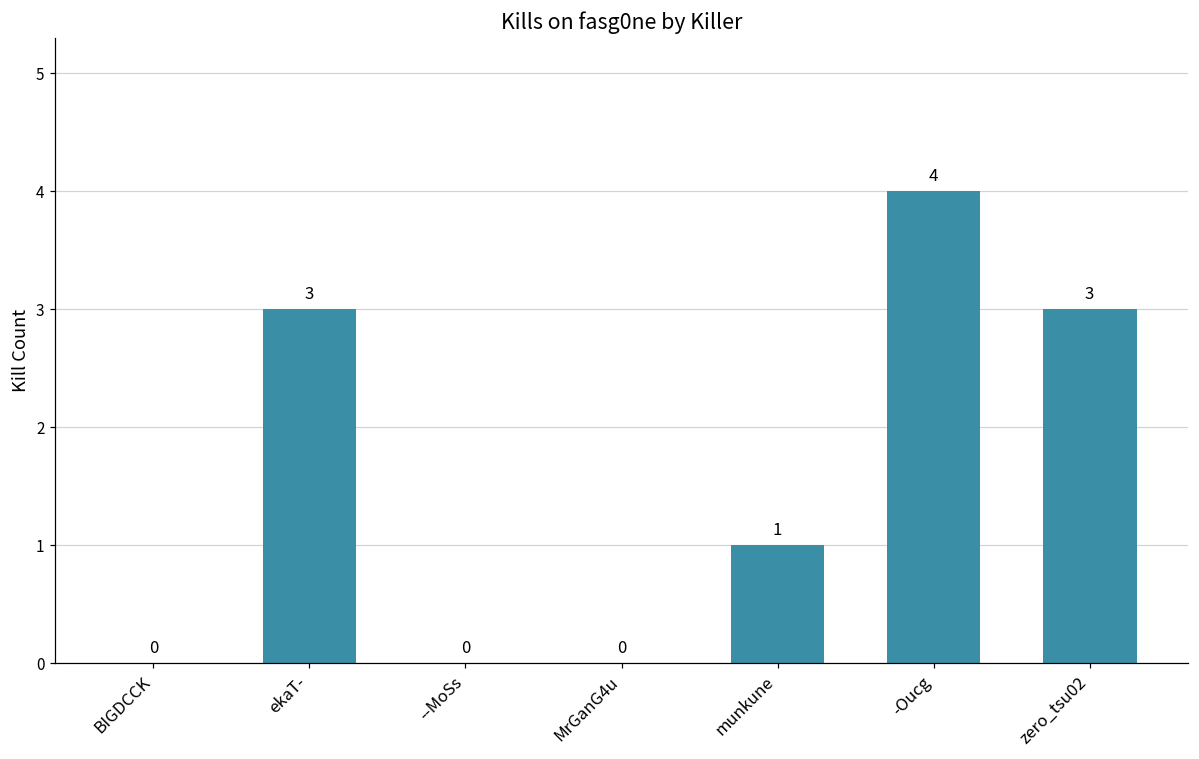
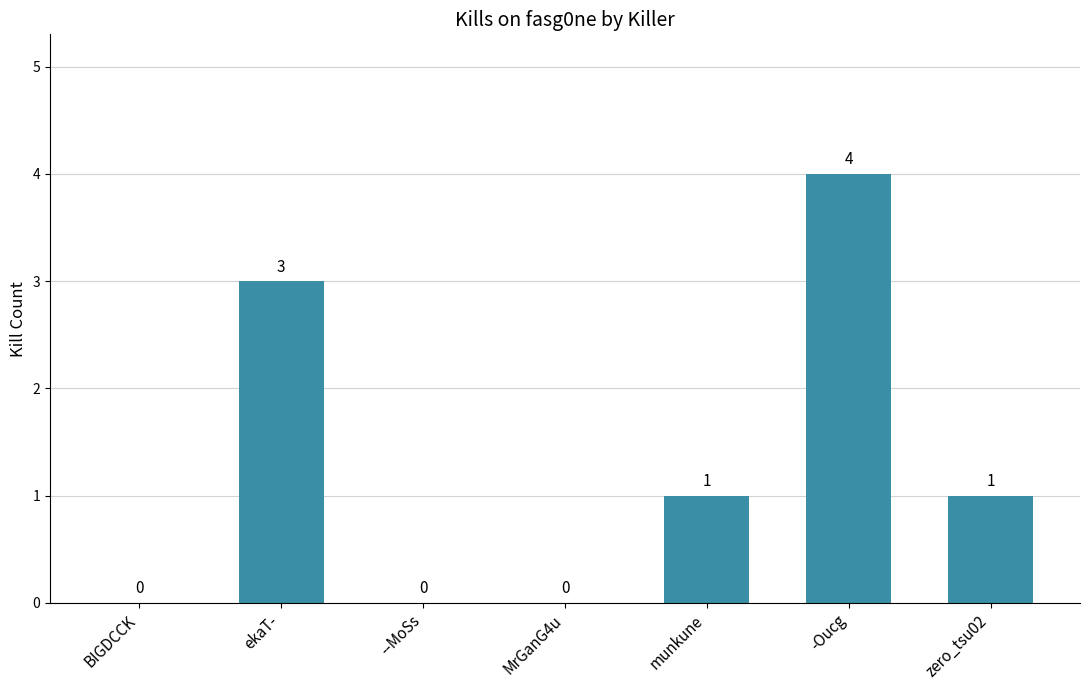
zero_tsu02: 3 -> 1
